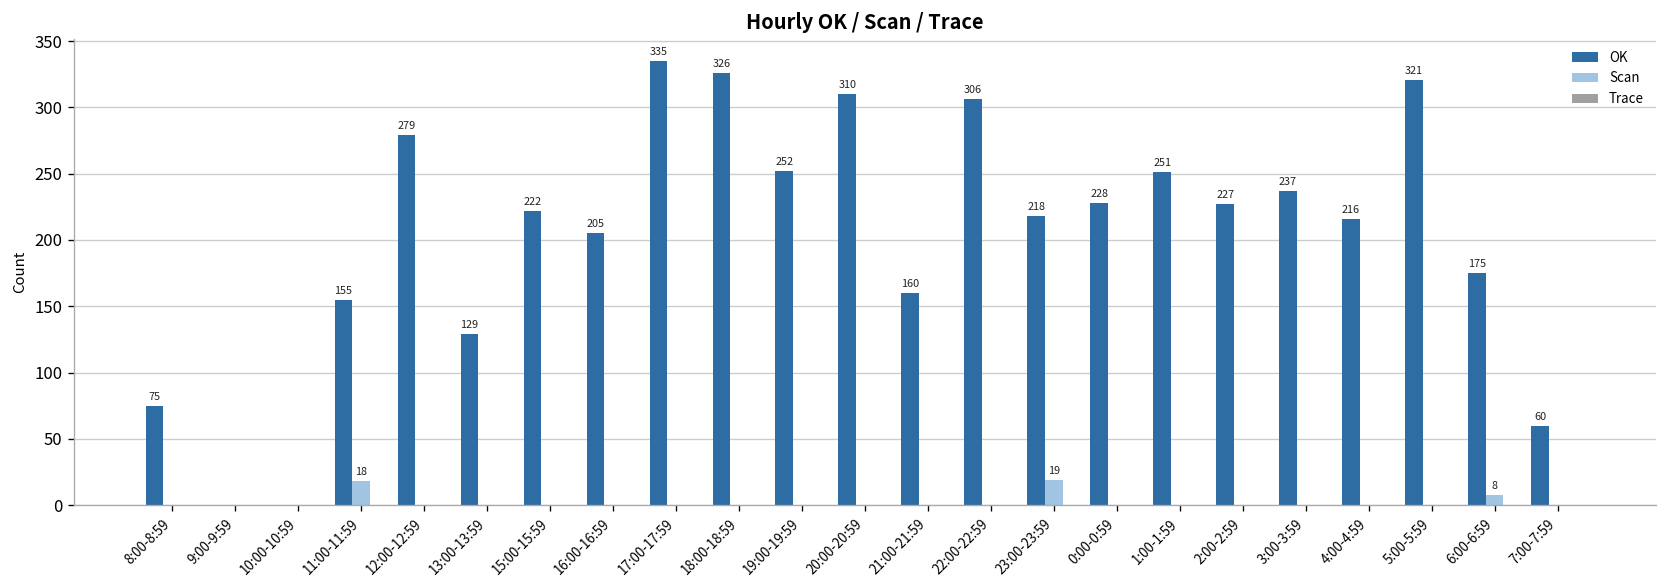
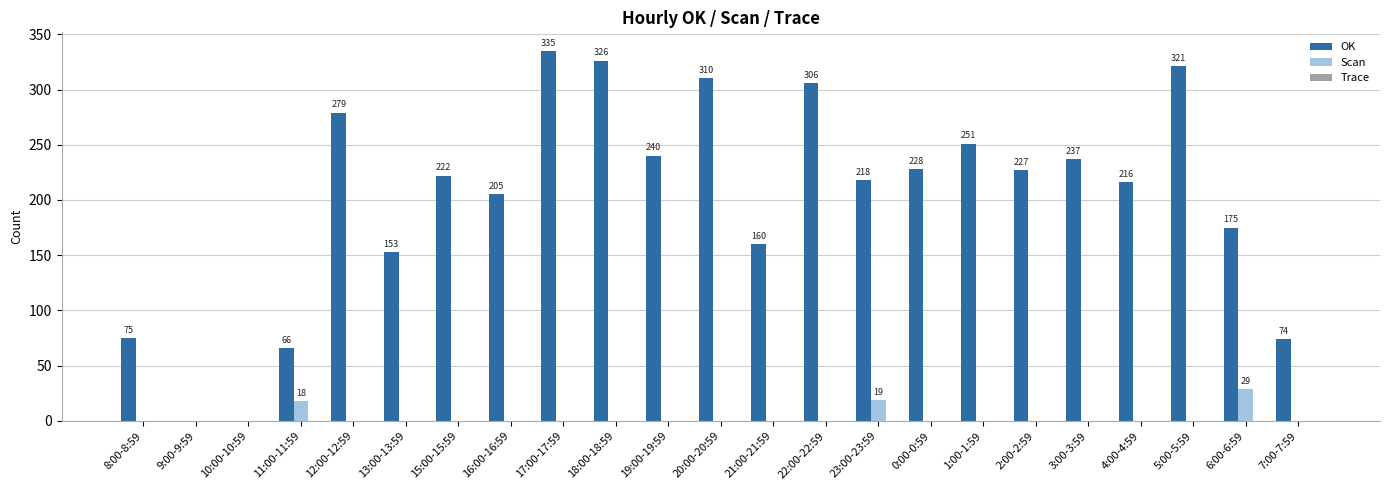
OK, 11:00-11:59: 155 -> 66
OK, 13:00-13:59: 129 -> 153
OK, 19:00-19:59: 252 -> 240
Scan, 6:00-6:59: 8 -> 29
OK, 7:00-7:59: 60 -> 74
